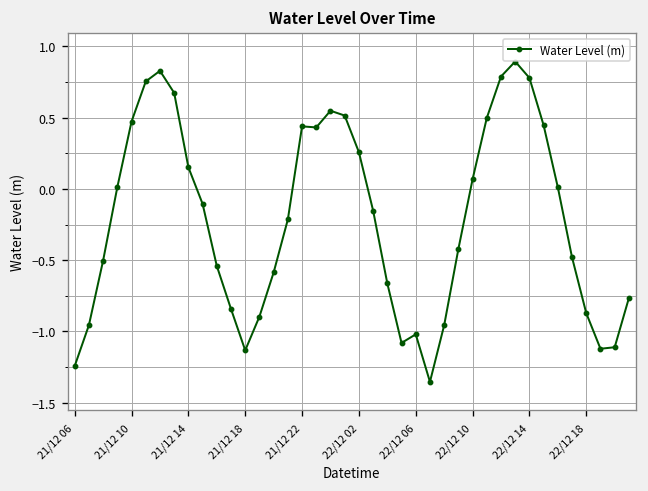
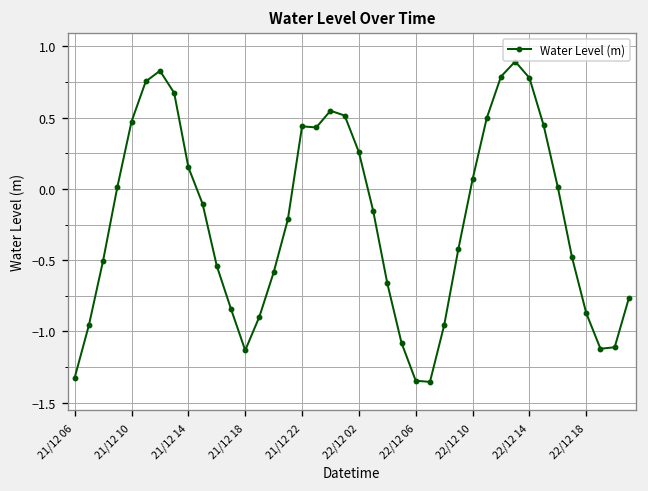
21/12 06: -1.24 -> -1.32
22/12 06: -1.02 -> -1.35
